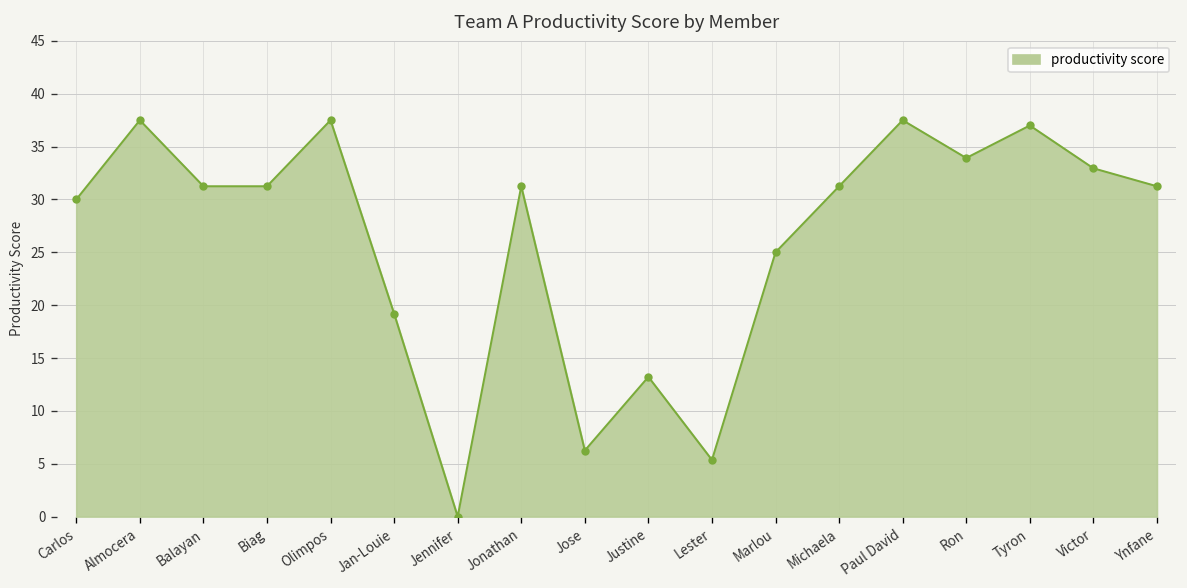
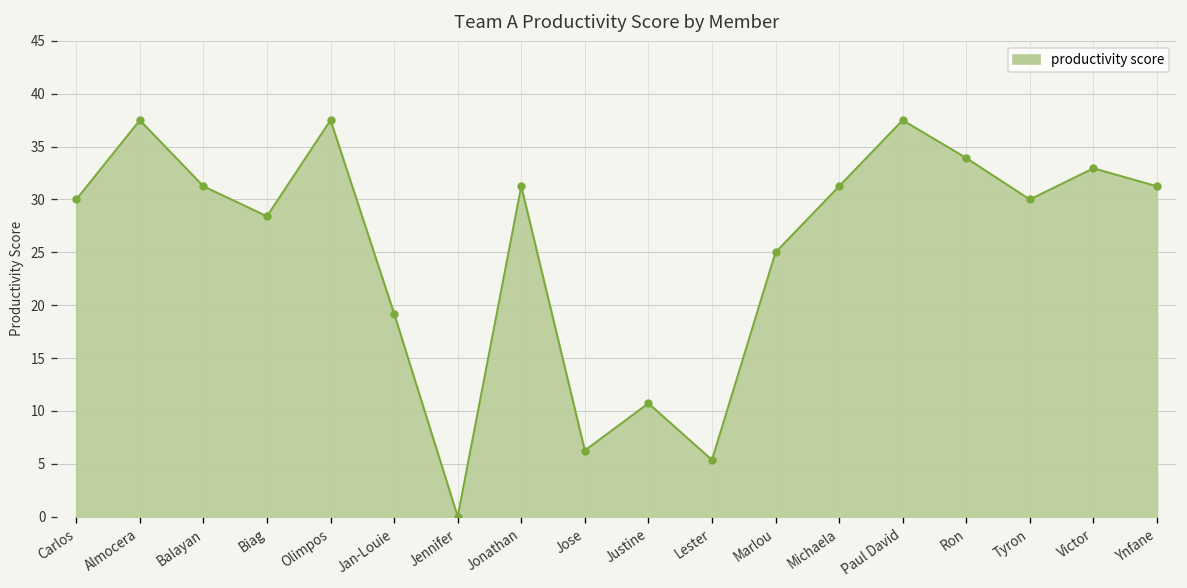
Biag: 31 -> 28
Justine: 13 -> 11
Tyron: 37 -> 30
